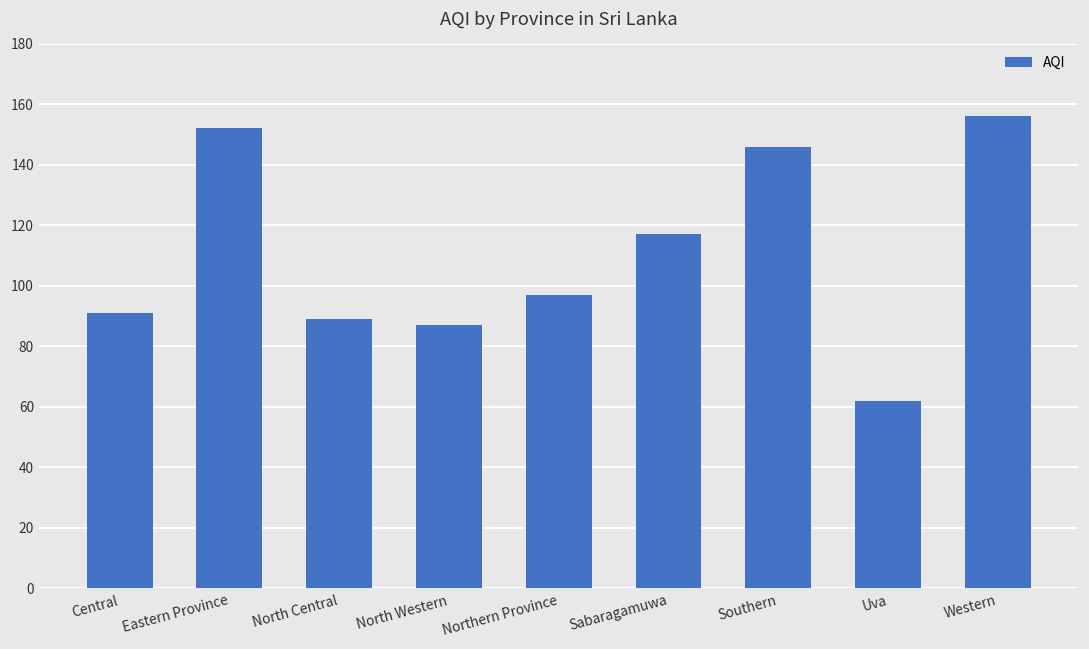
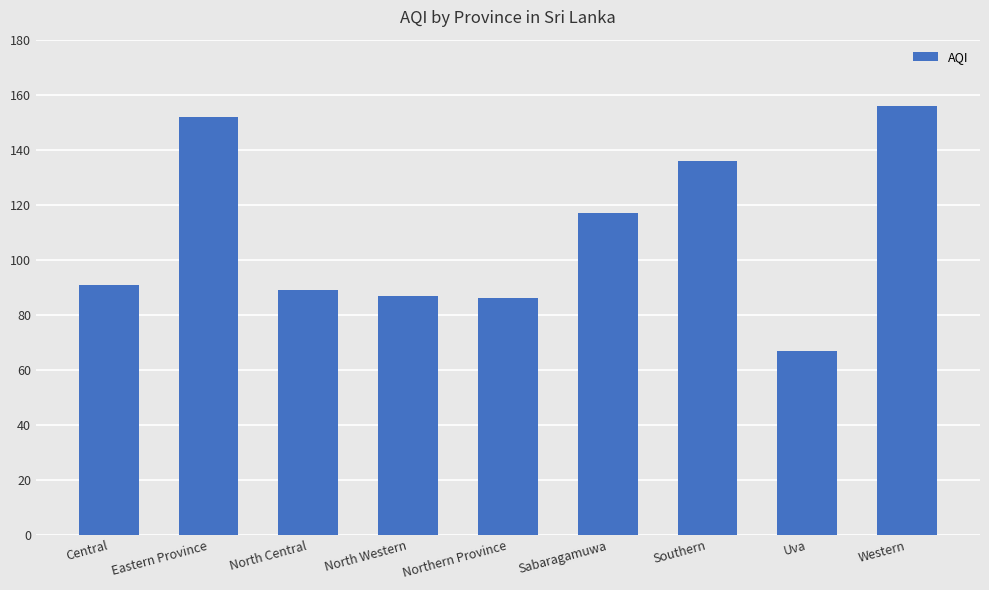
Northern Province: 97 -> 86
Southern: 146 -> 136
Uva: 62 -> 67
